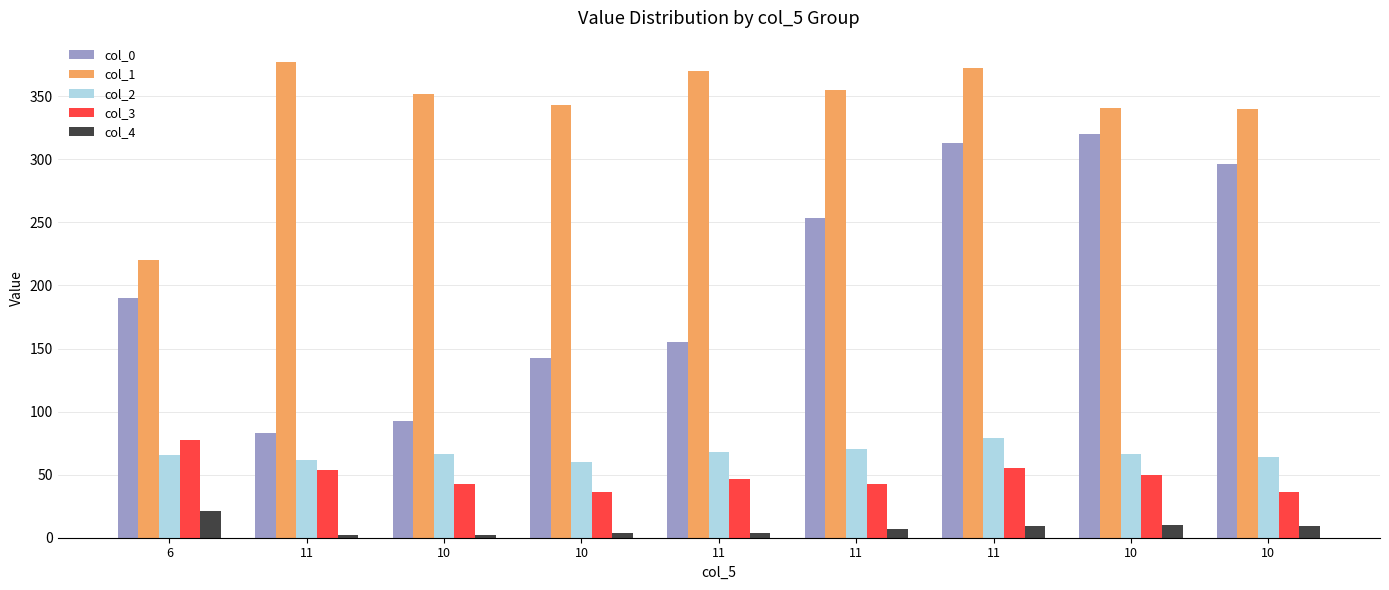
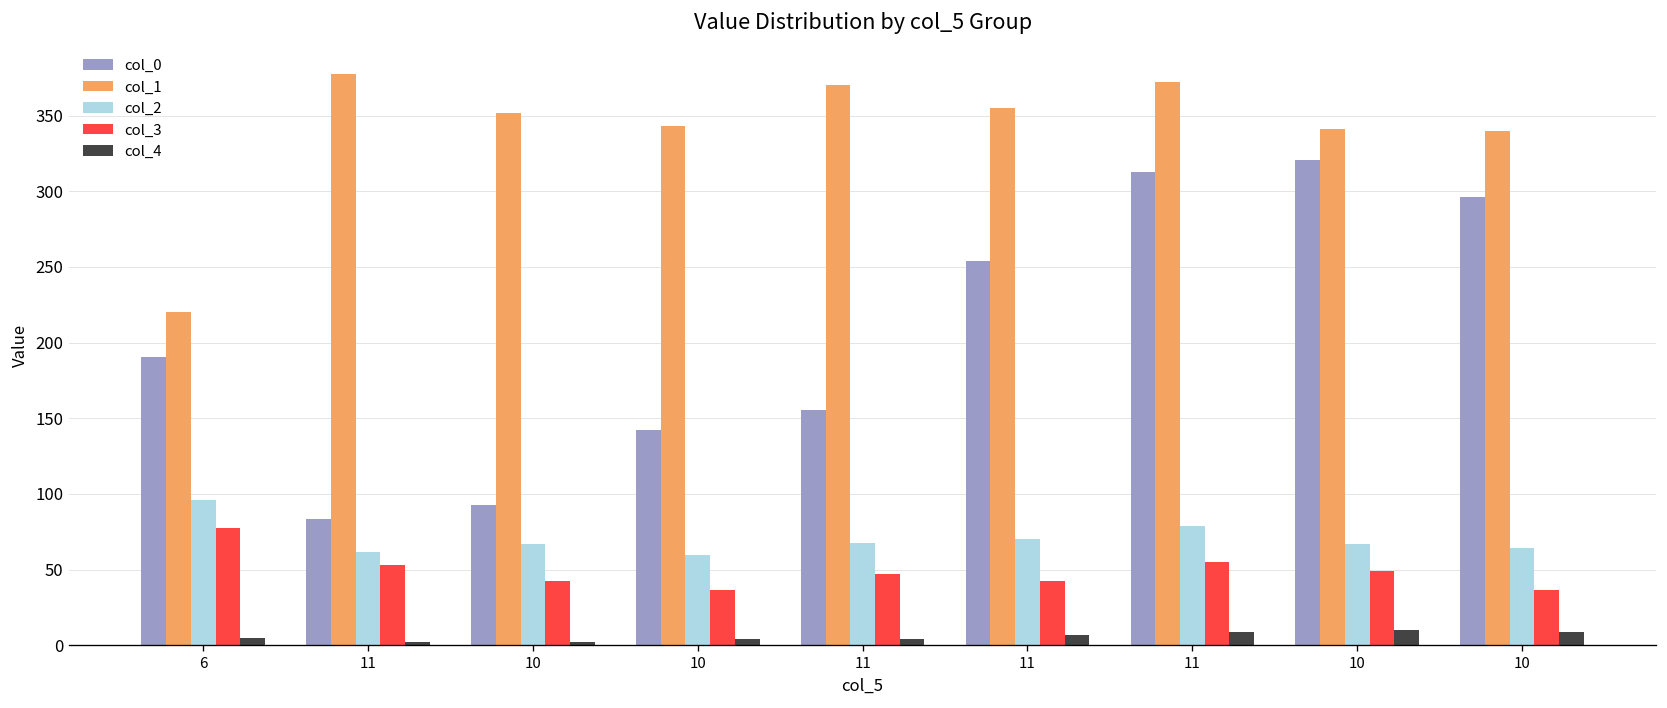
col_2, 6: 66 -> 96
col_4, 6: 21 -> 5
